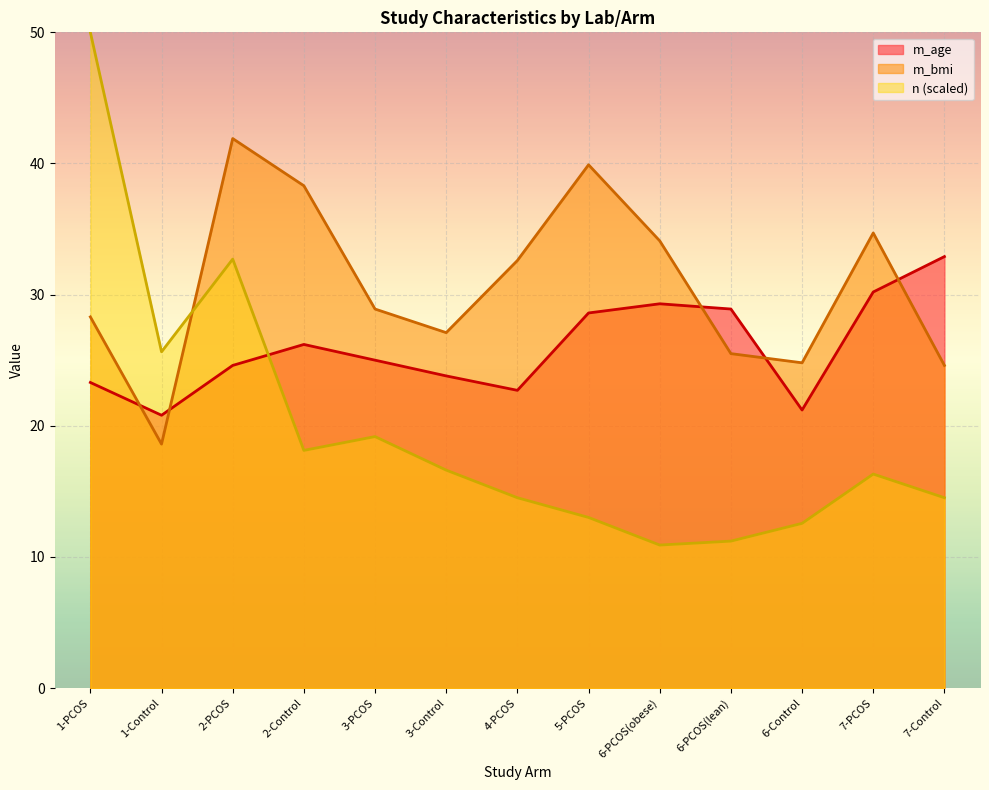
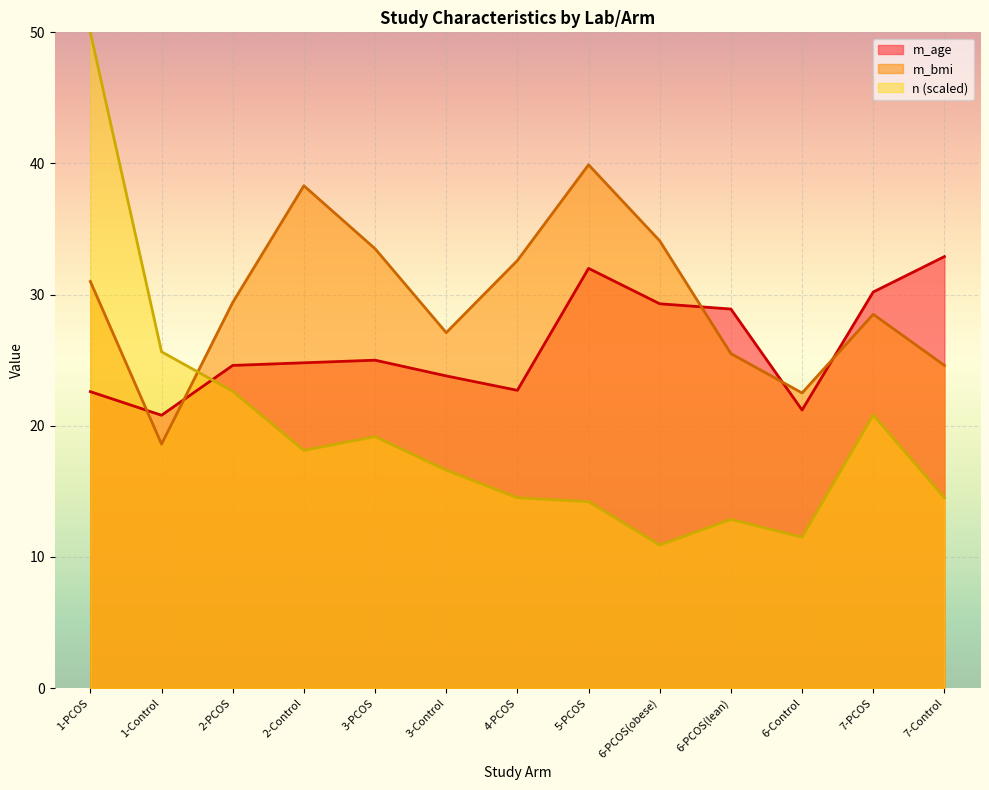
m_age, 1-PCOS: 23.3 -> 22.6
m_bmi, 1-PCOS: 28.3 -> 31.0
m_bmi, 2-PCOS: 41.9 -> 29.4
n (scaled), 2-PCOS: 32.7 -> 22.6
m_age, 2-Control: 26.2 -> 24.8
m_bmi, 3-PCOS: 28.9 -> 33.5
m_age, 5-PCOS: 28.6 -> 32.0
n (scaled), 5-PCOS: 13.0 -> 14.2
n (scaled), 6-PCOS(lean): 11.2 -> 12.9
m_bmi, 6-Control: 24.8 -> 22.5
n (scaled), 6-Control: 12.6 -> 11.5
m_bmi, 7-PCOS: 34.7 -> 28.5
n (scaled), 7-PCOS: 16.3 -> 20.8
